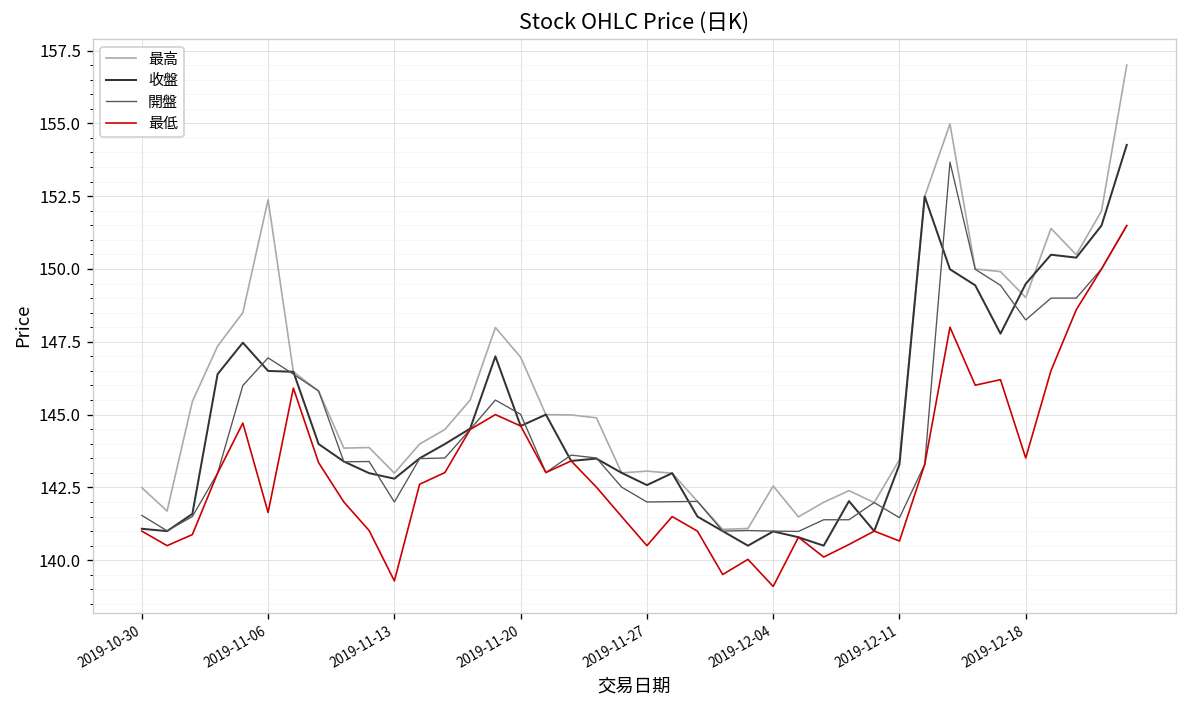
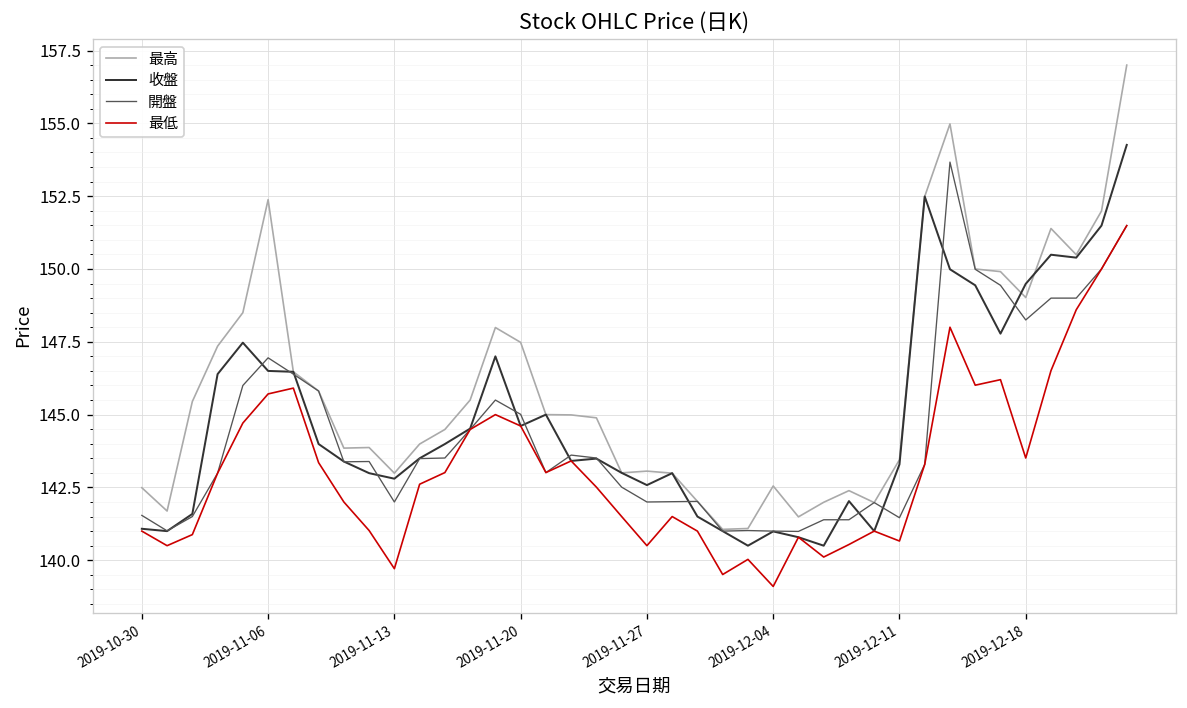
最低, 2019-11-06: 141.6 -> 145.7
最低, 2019-11-13: 139.3 -> 139.7
最高, 2019-11-20: 147.0 -> 147.5
